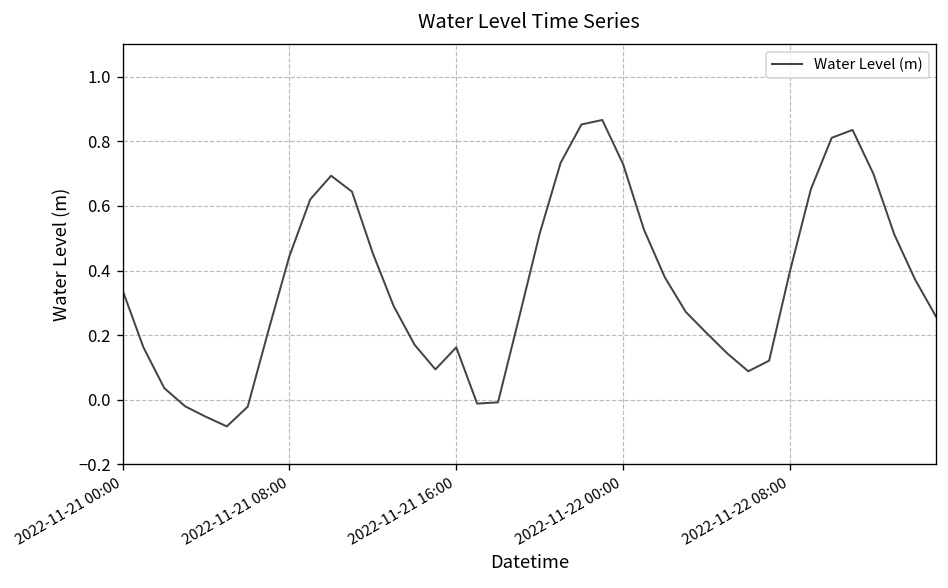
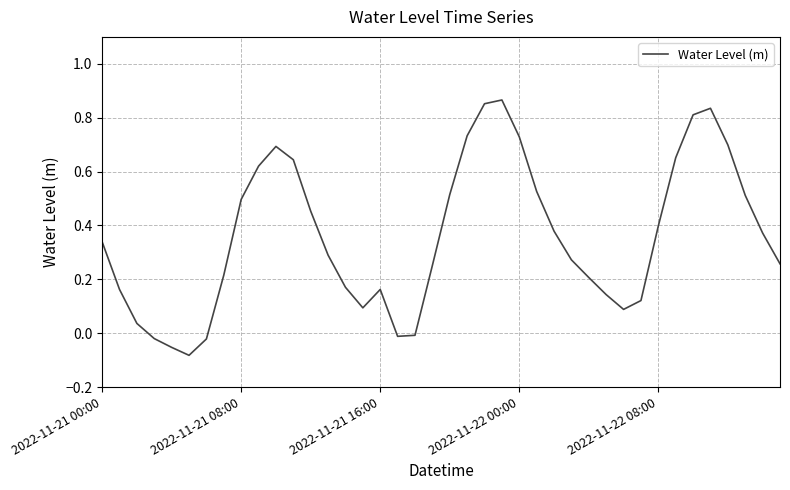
2022-11-21 08:00: 0.44 -> 0.50
